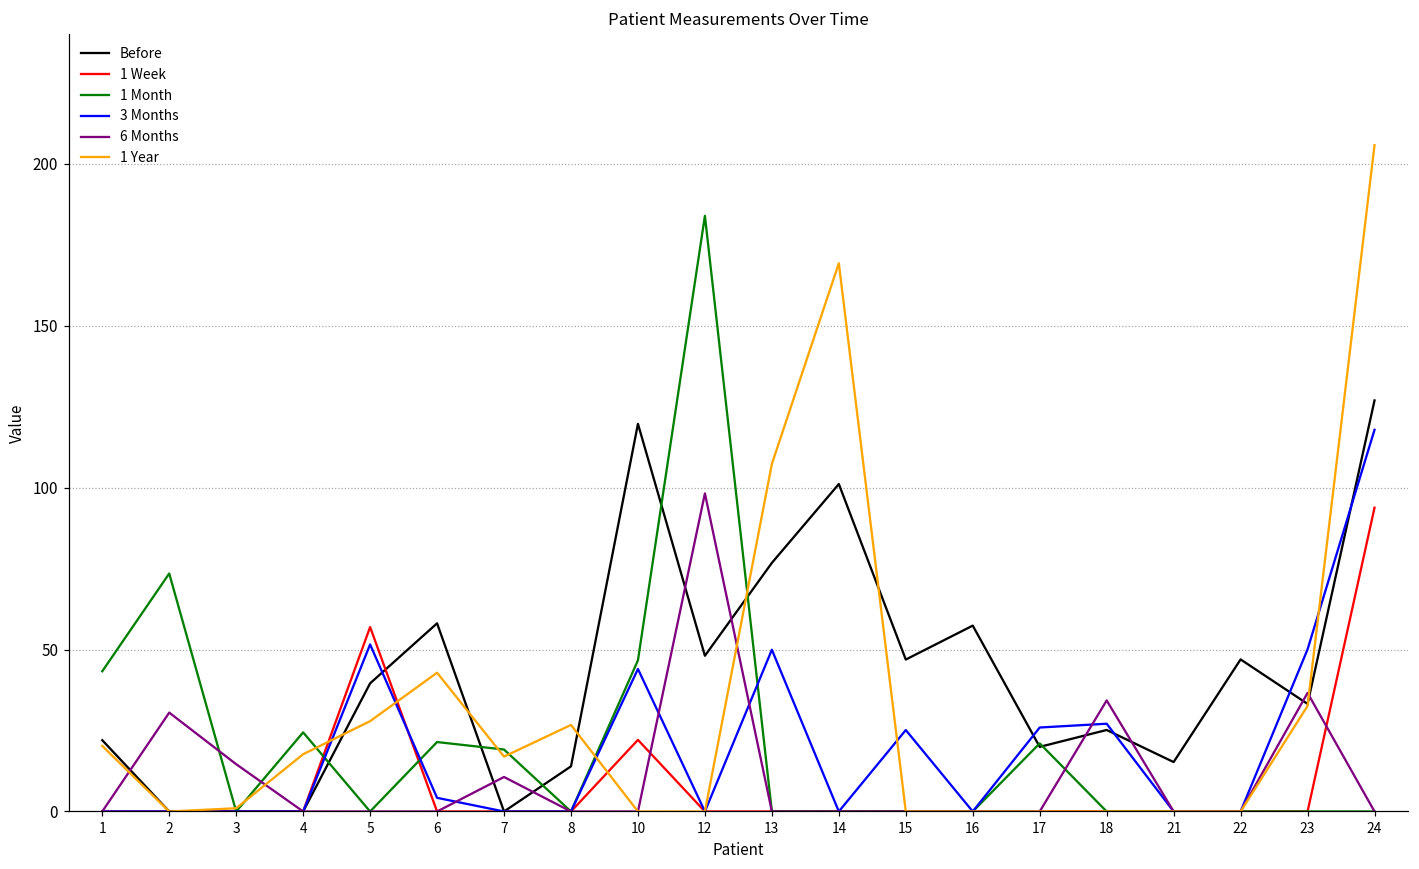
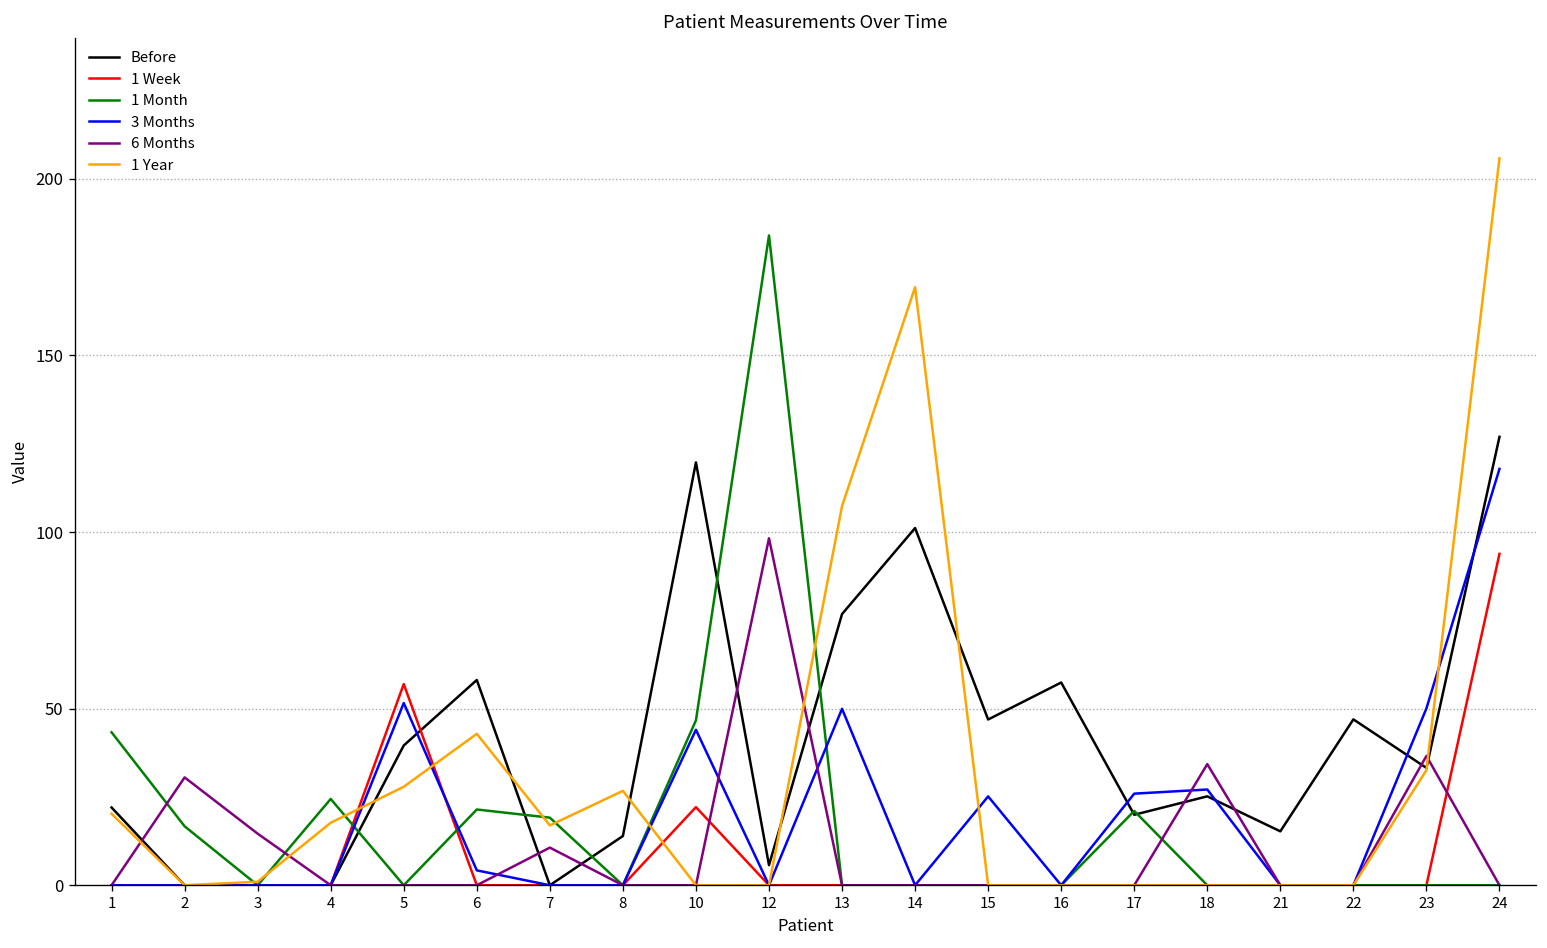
1 Month, 2: 74 -> 17
Before, 12: 48 -> 6
